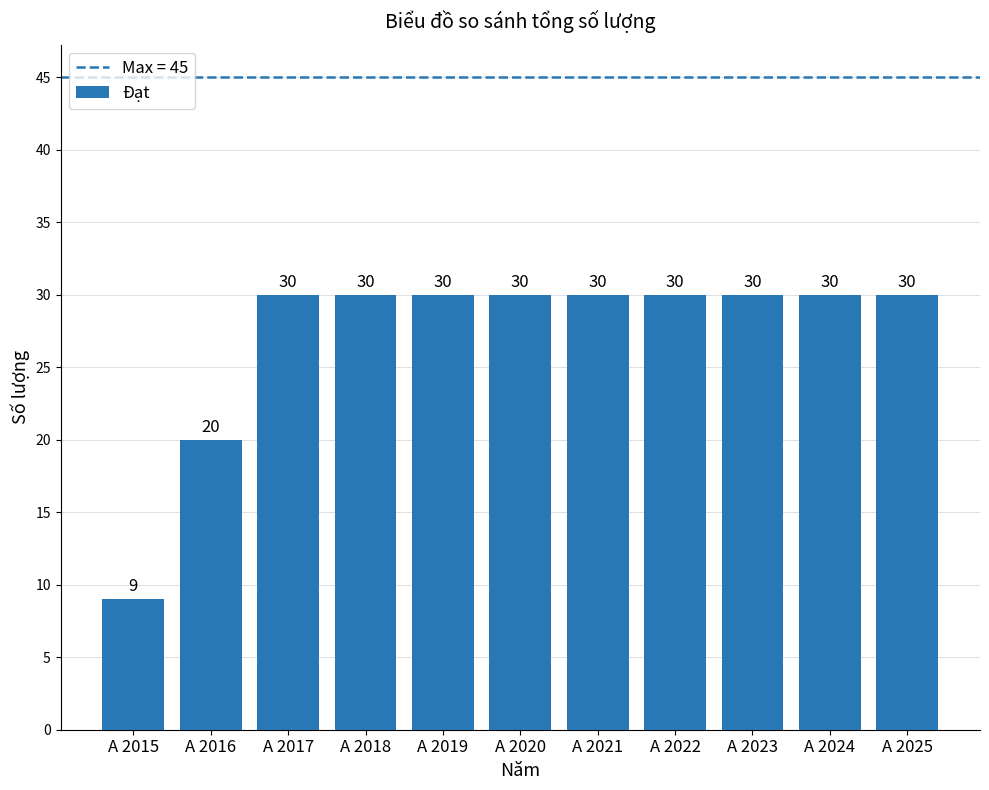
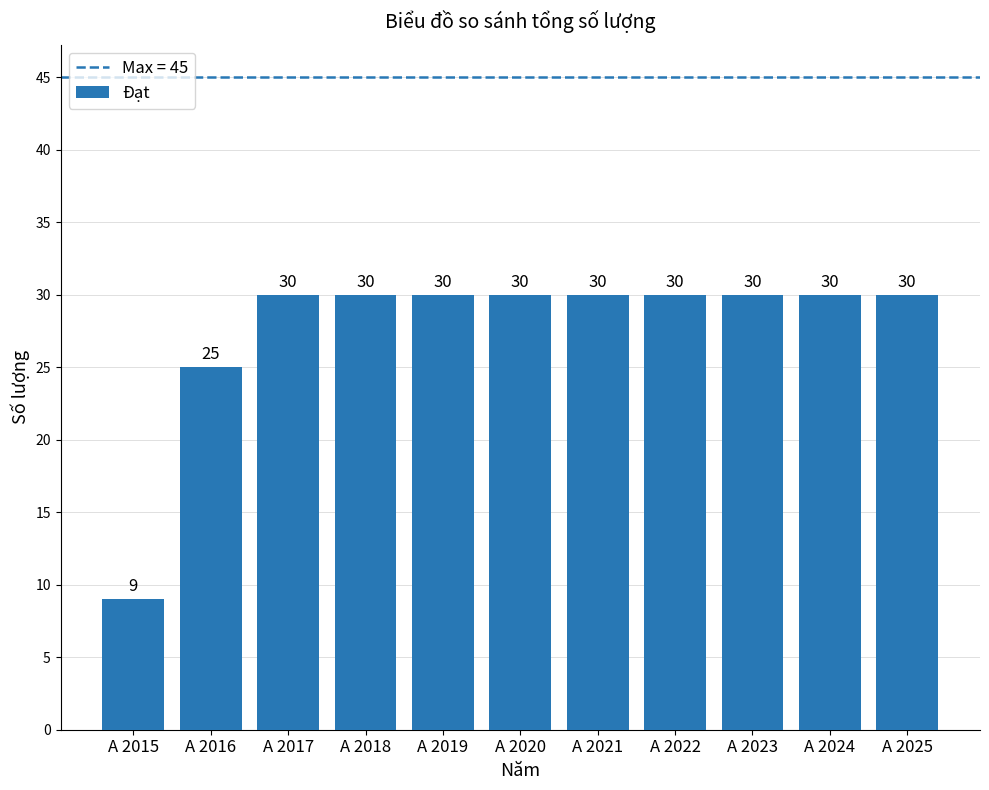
A 2016: 20 -> 25
